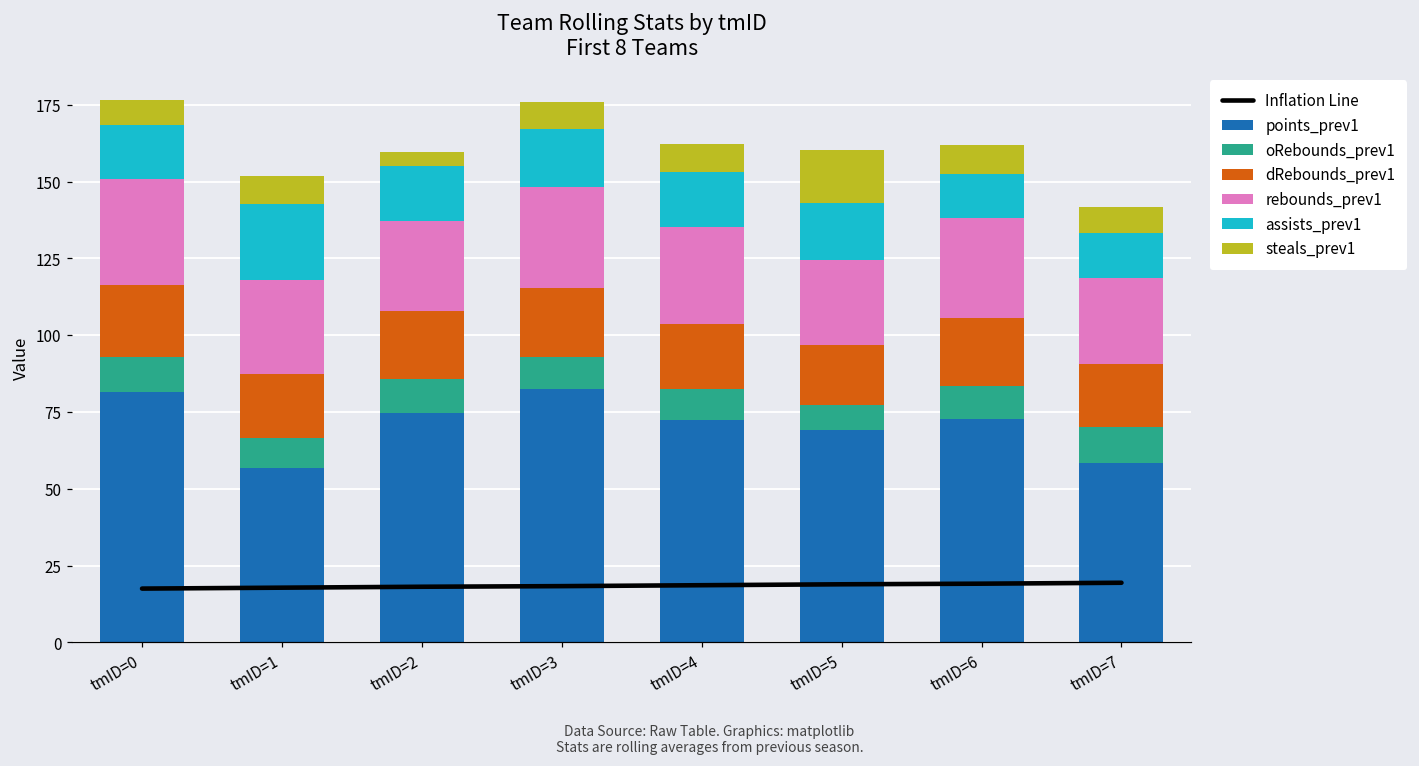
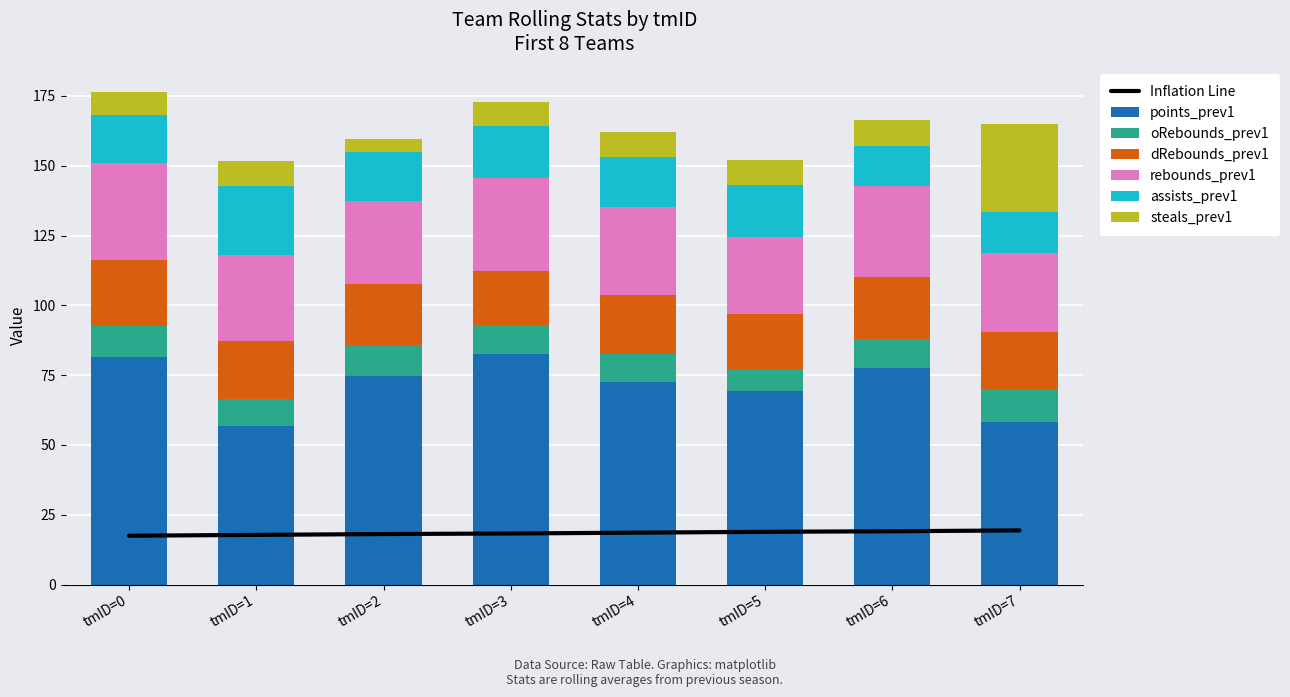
dRebounds_prev1, tmID=3: 22 -> 19
steals_prev1, tmID=5: 17 -> 9
points_prev1, tmID=6: 73 -> 77
steals_prev1, tmID=7: 8 -> 32
